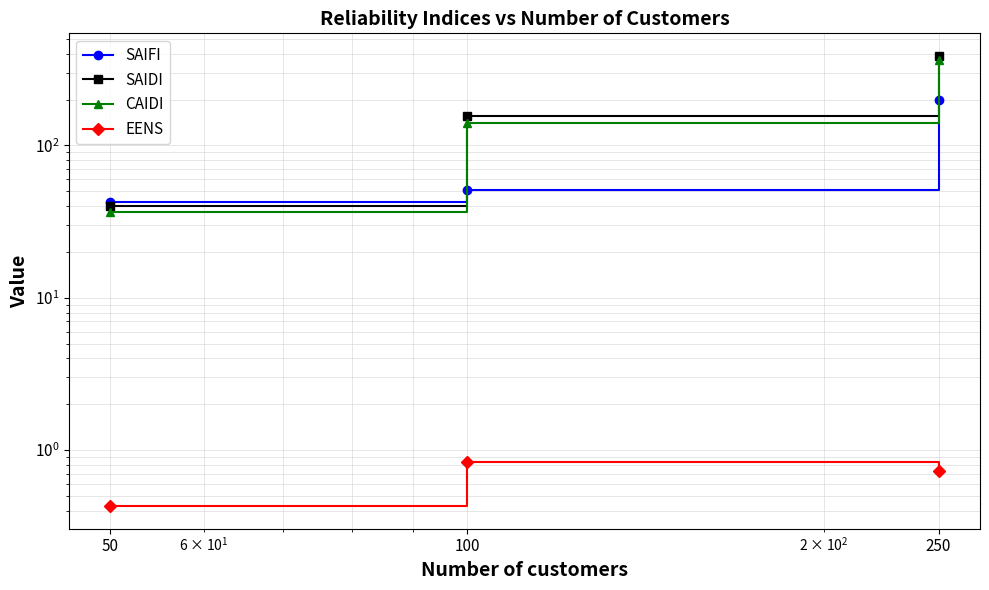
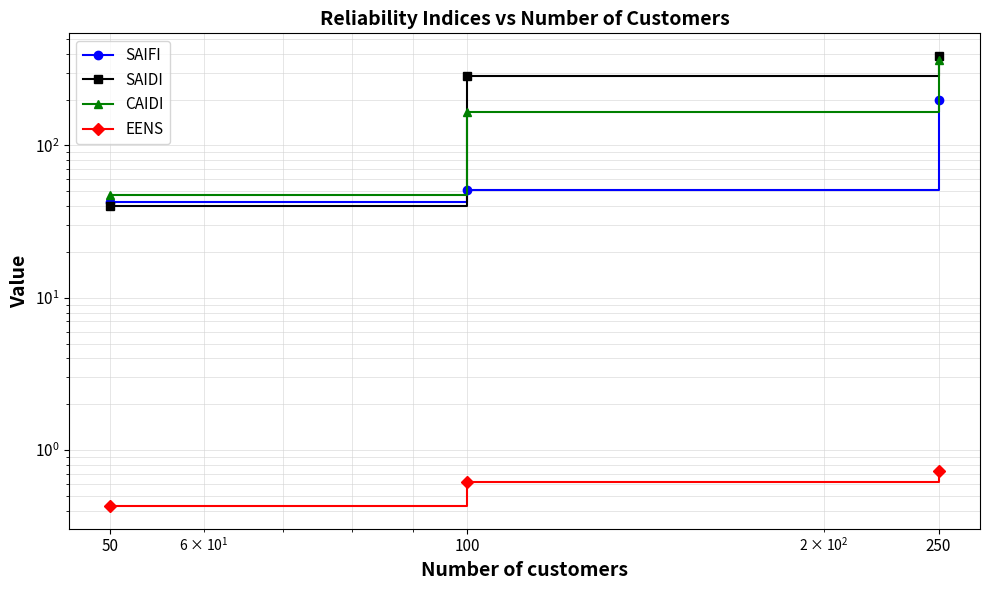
CAIDI, 50: 36 -> 47
SAIDI, 100: 160 -> 280
CAIDI, 100: 140 -> 170
EENS, 100: 0.8 -> 0.62
